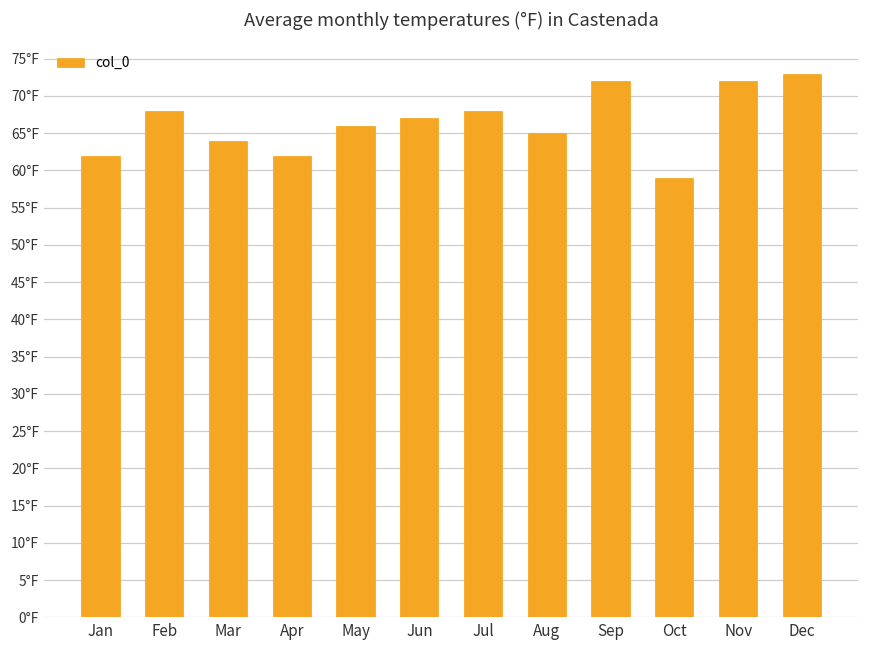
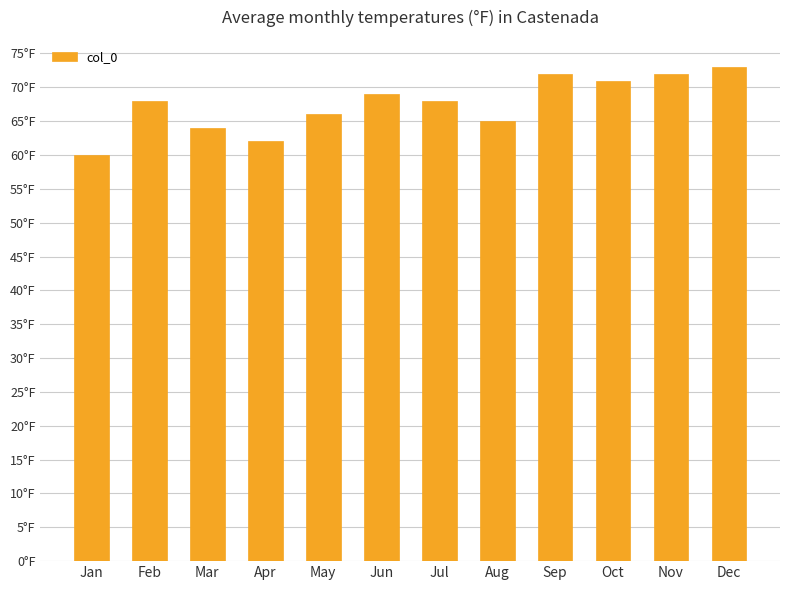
Jan: 62°F -> 60°F
Jun: 67°F -> 69°F
Oct: 59°F -> 71°F
